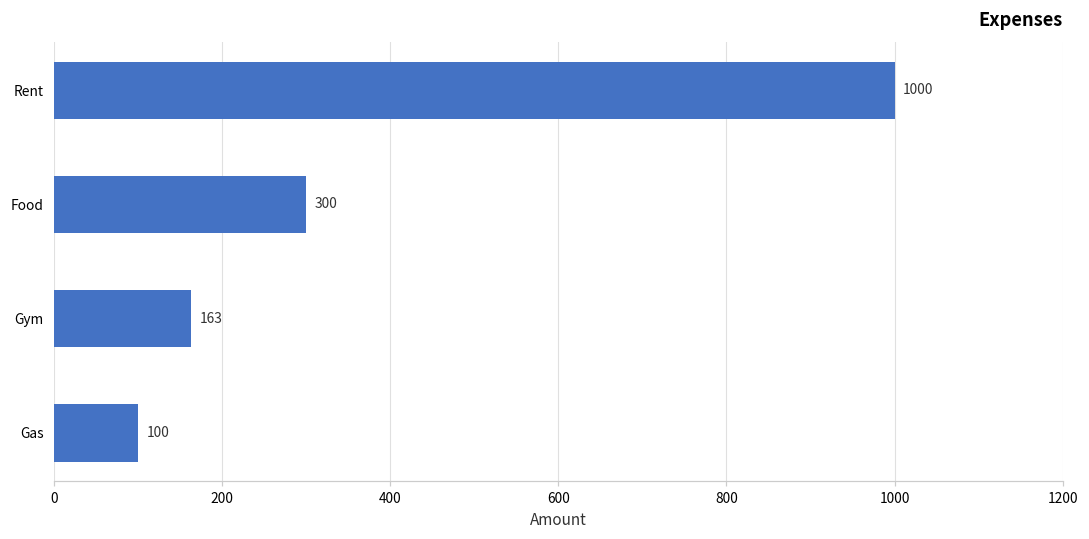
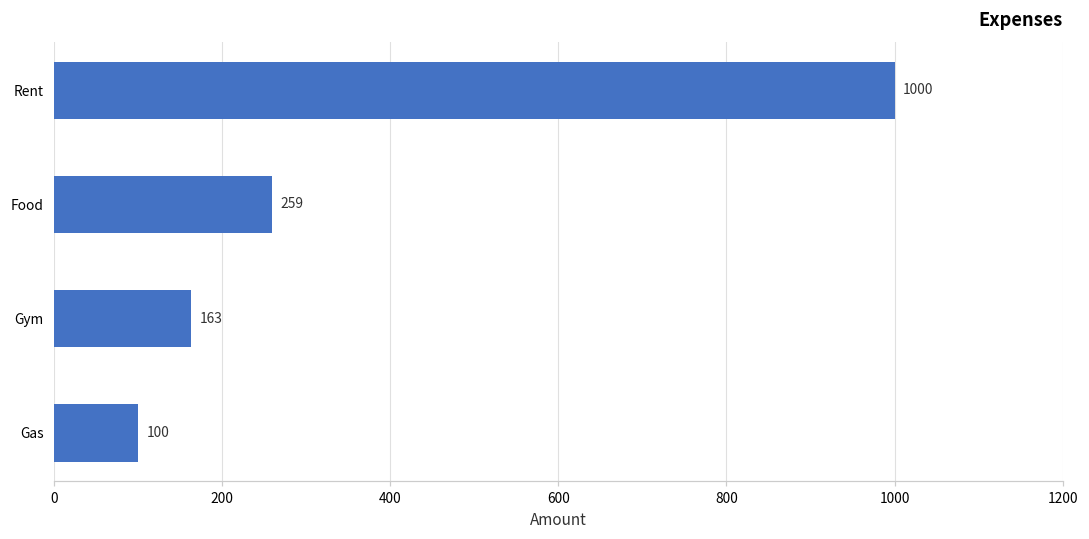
Food: 300 -> 259
